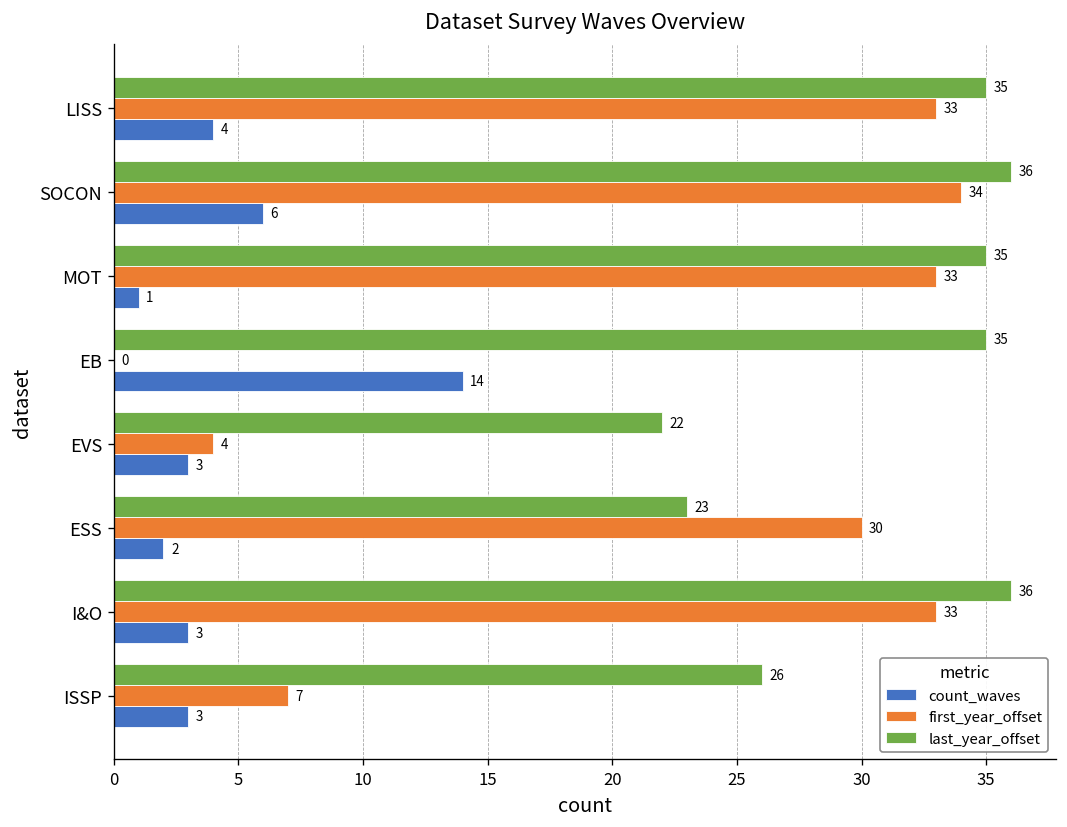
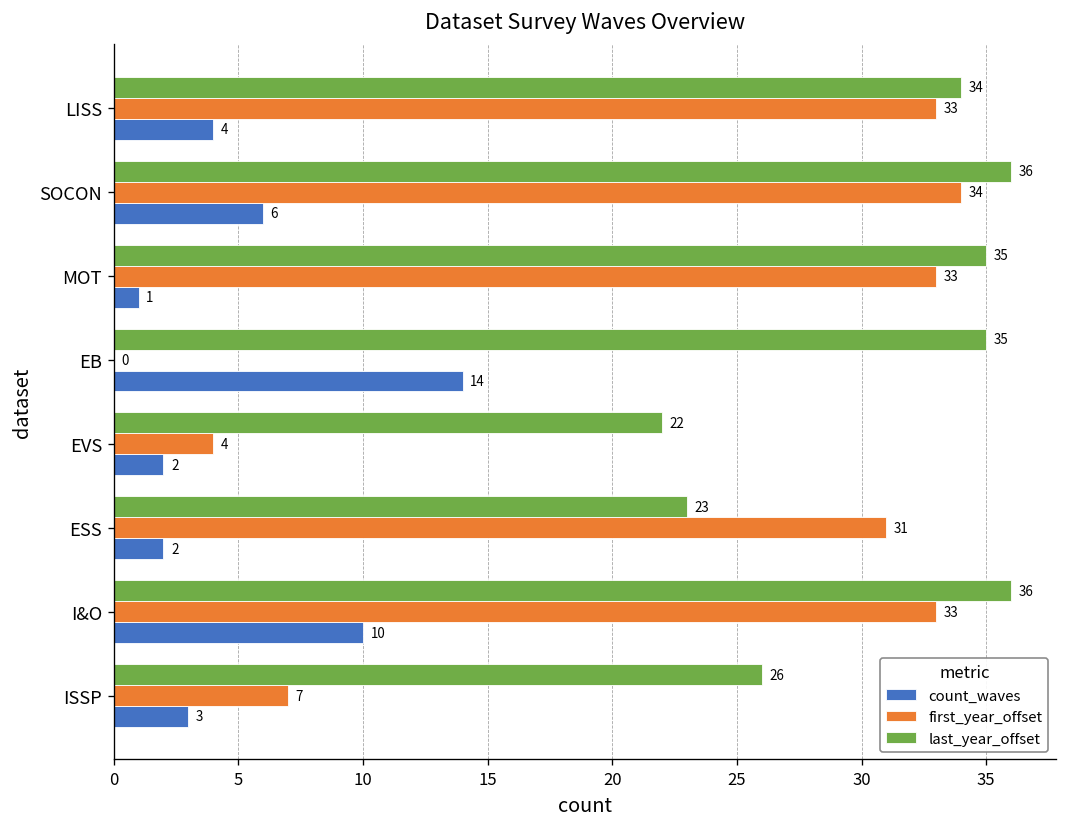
last_year_offset, LISS: 35 -> 34
count_waves, EVS: 3 -> 2
first_year_offset, ESS: 30 -> 31
count_waves, I&O: 3 -> 10
